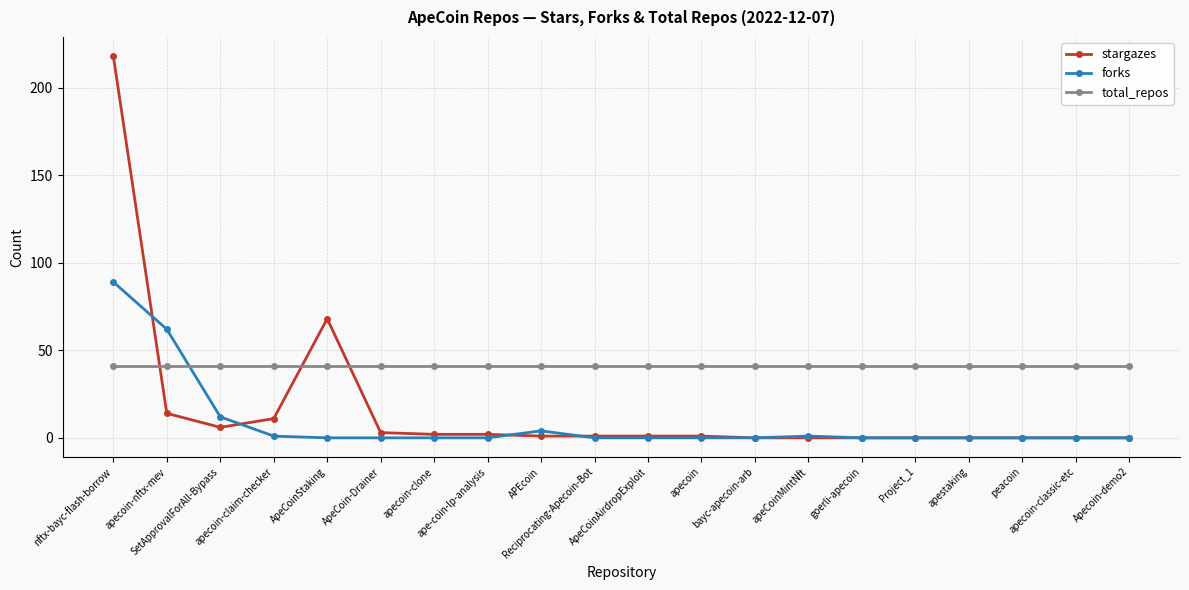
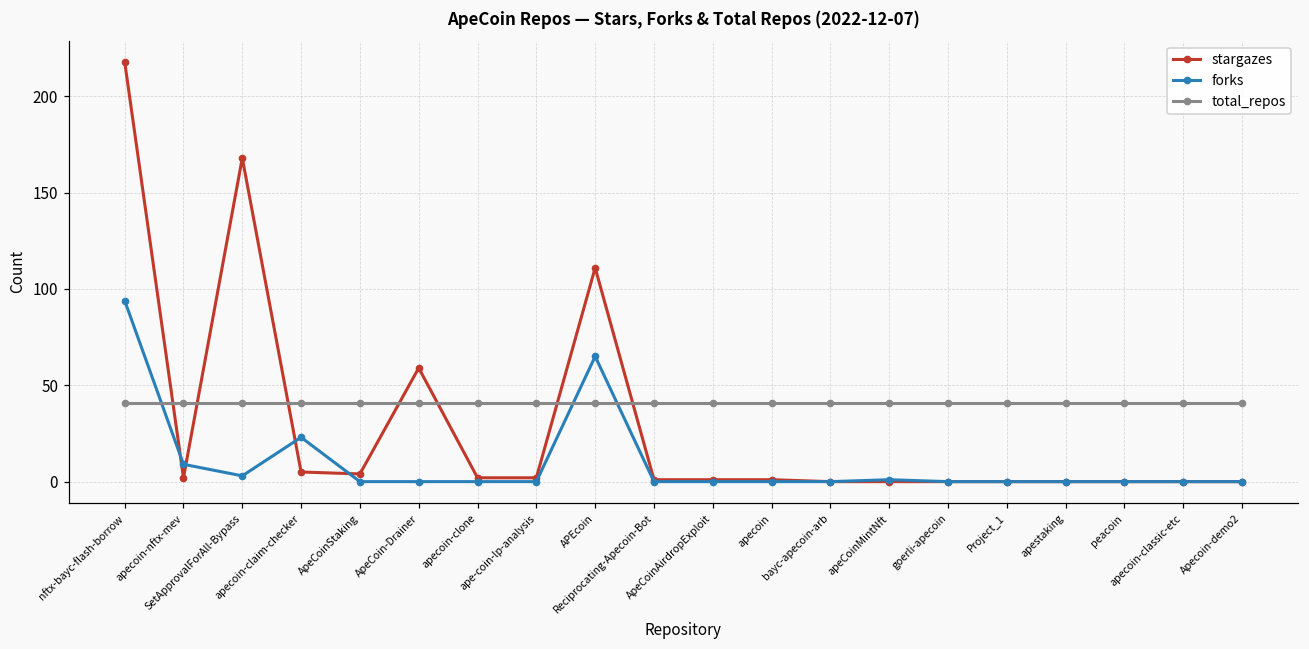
forks, nftx-bayc-flash-borrow: 89 -> 94
stargazes, apecoin-nftx-mev: 14 -> 2
forks, apecoin-nftx-mev: 62 -> 9
stargazes, SetApprovalForAll-Bypass: 6 -> 168
forks, SetApprovalForAll-Bypass: 12 -> 3
stargazes, apecoin-claim-checker: 11 -> 5
forks, apecoin-claim-checker: 1 -> 23
stargazes, ApeCoinStaking: 68 -> 4
stargazes, ApeCoin-Drainer: 3 -> 59
stargazes, APEcoin: 1 -> 111
forks, APEcoin: 4 -> 65
